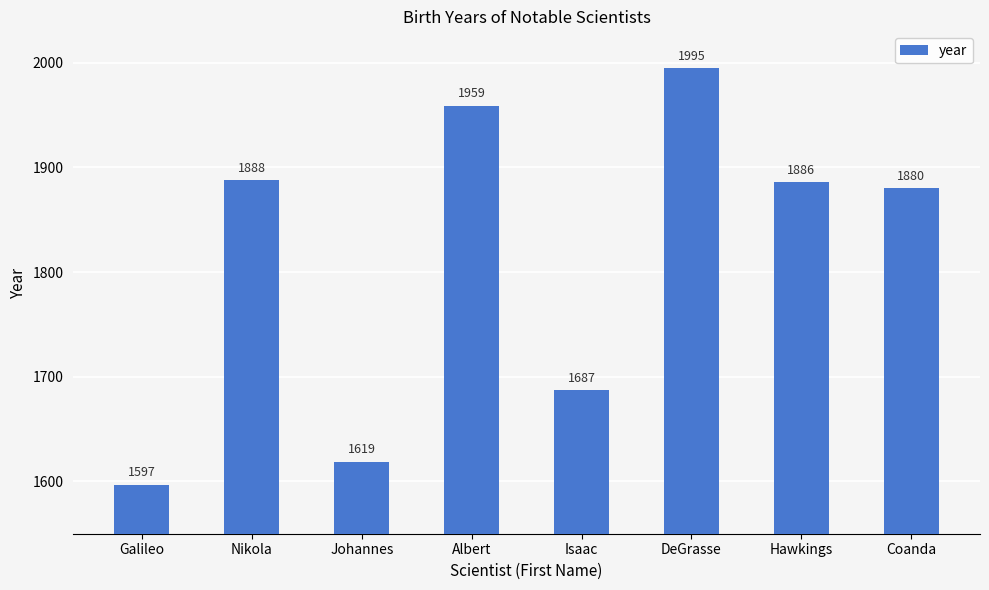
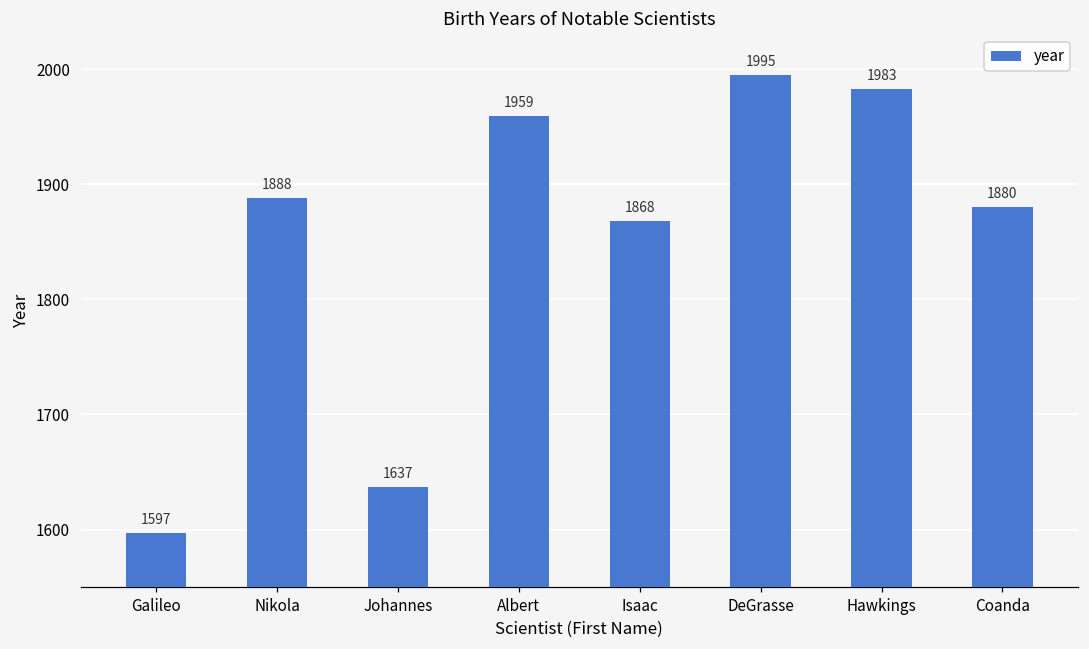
Johannes: 1619 -> 1637
Isaac: 1687 -> 1868
Hawkings: 1886 -> 1983
